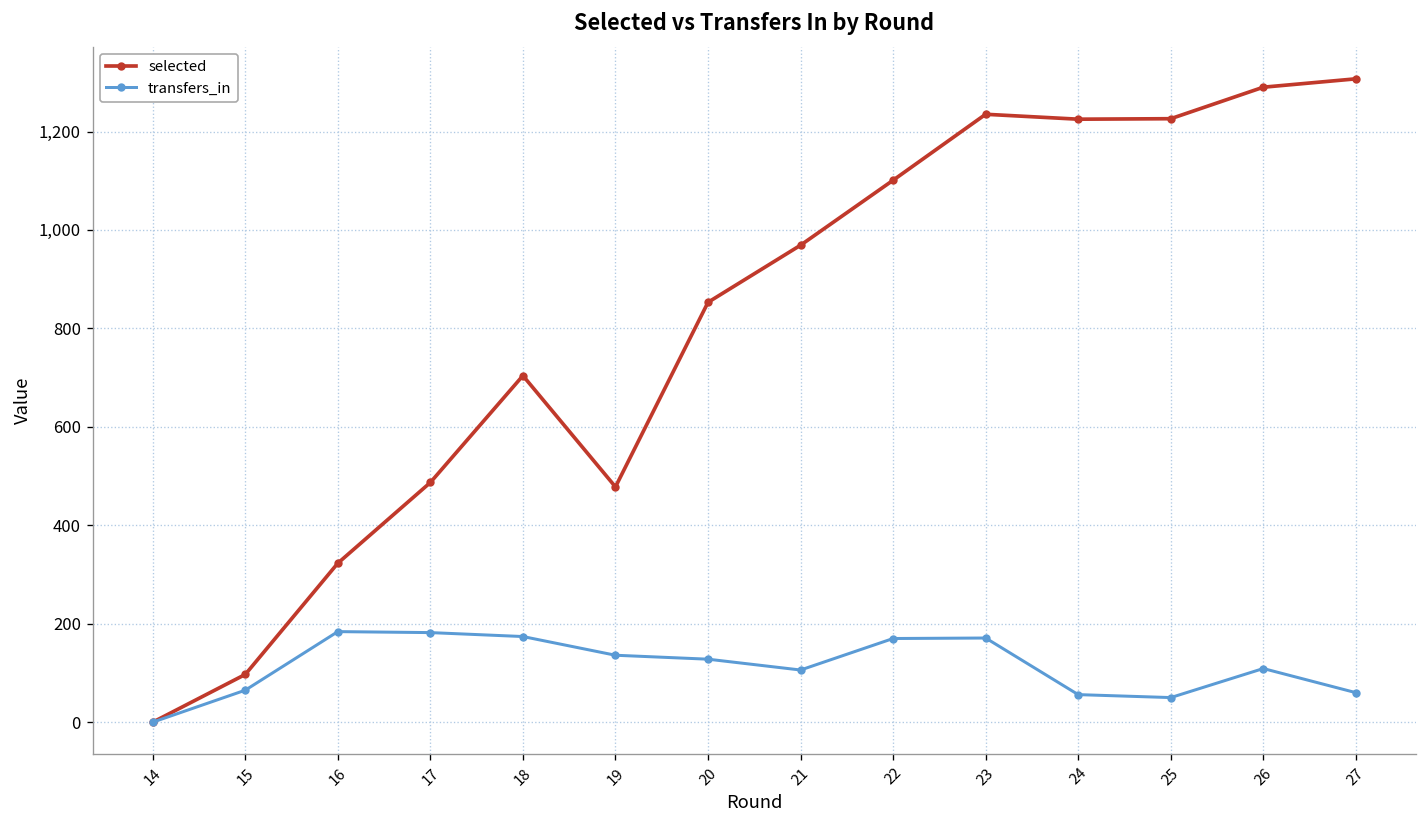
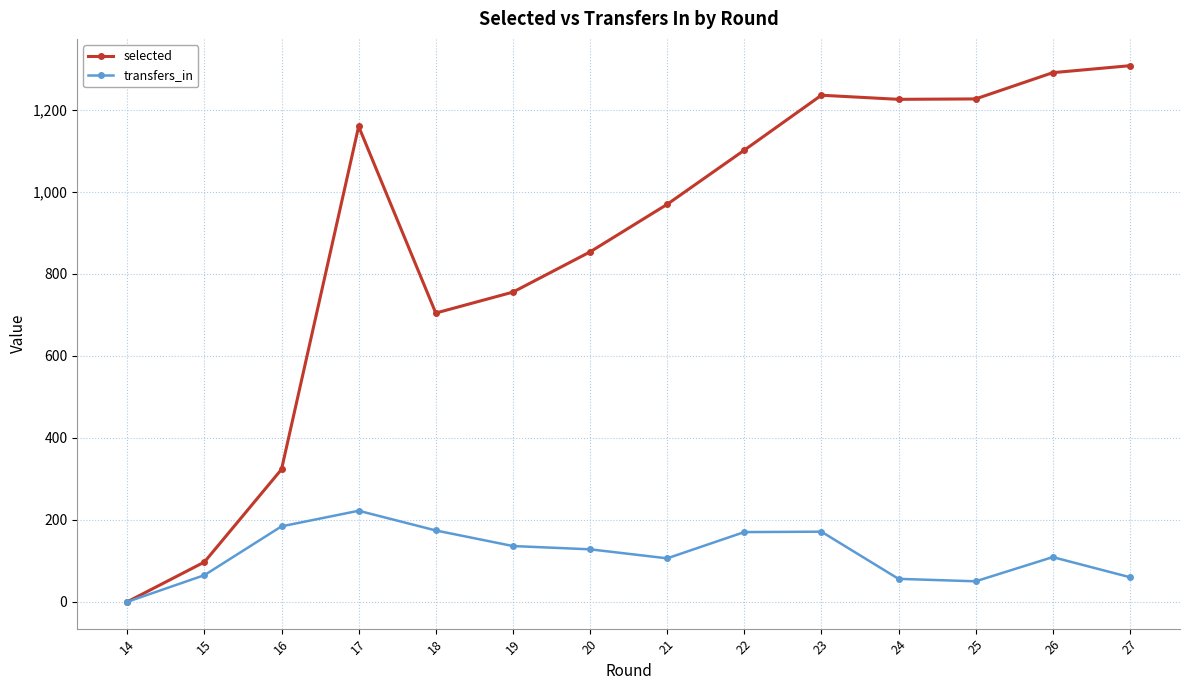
selected, 17: 490 -> 1,160
transfers_in, 17: 180 -> 220
selected, 19: 480 -> 760
